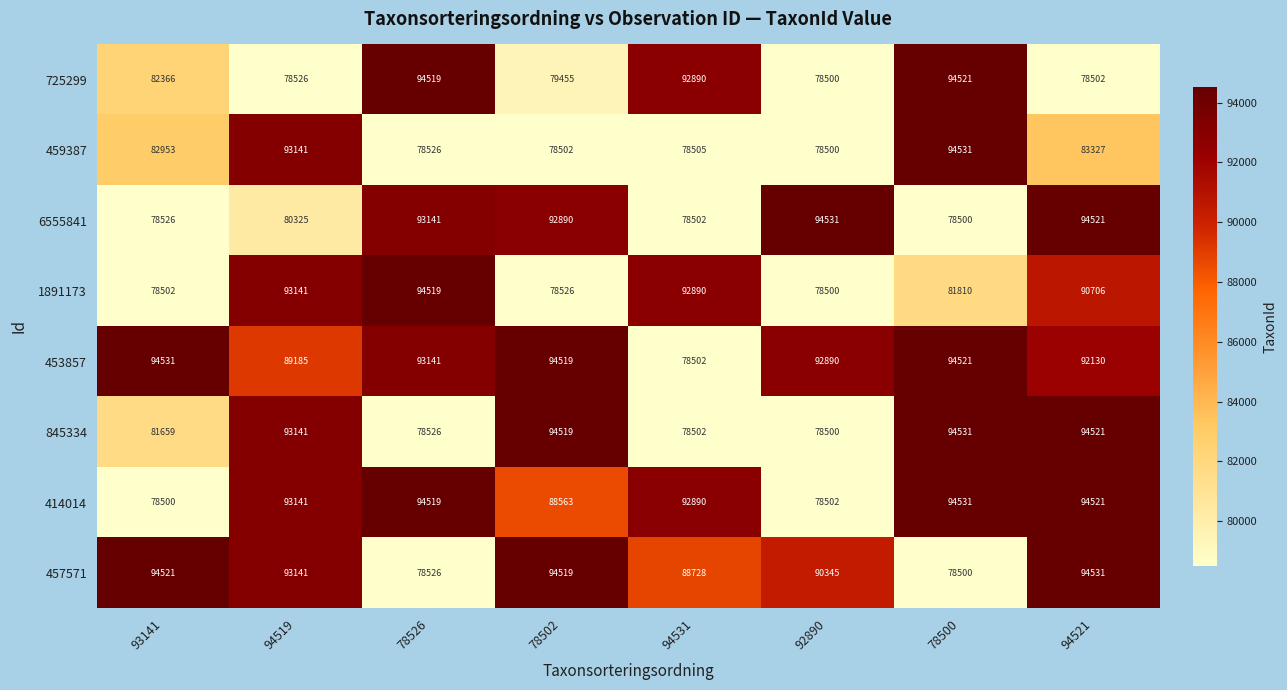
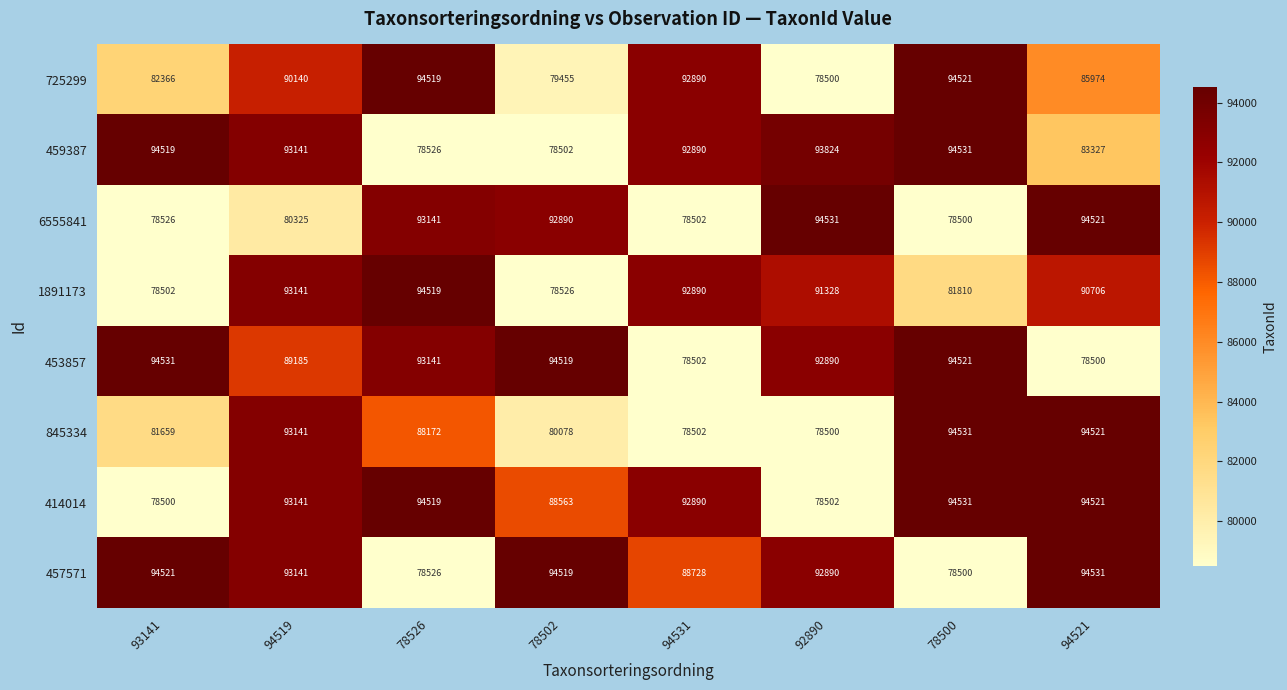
725299, 94519: 78526 -> 90140
725299, 94521: 78502 -> 85974
459387, 93141: 82953 -> 94519
459387, 94531: 78505 -> 92890
459387, 92890: 78500 -> 93824
1891173, 92890: 78500 -> 91328
453857, 94521: 92130 -> 78500
845334, 78526: 78526 -> 88172
845334, 78502: 94519 -> 80078
457571, 92890: 90345 -> 92890
